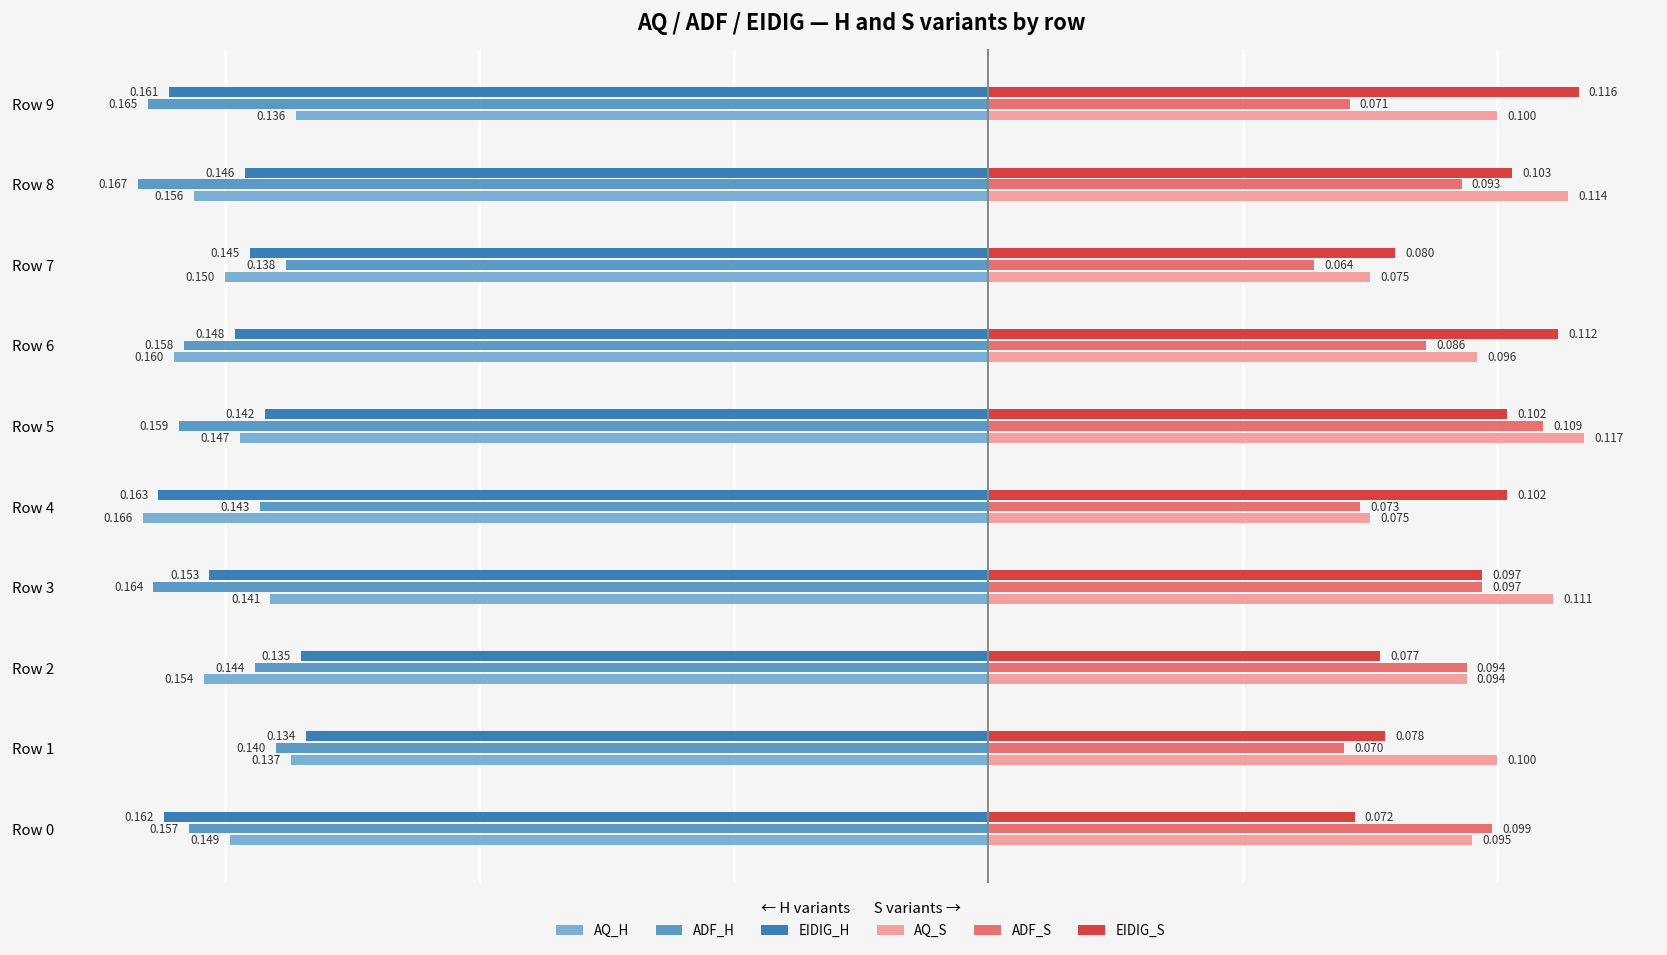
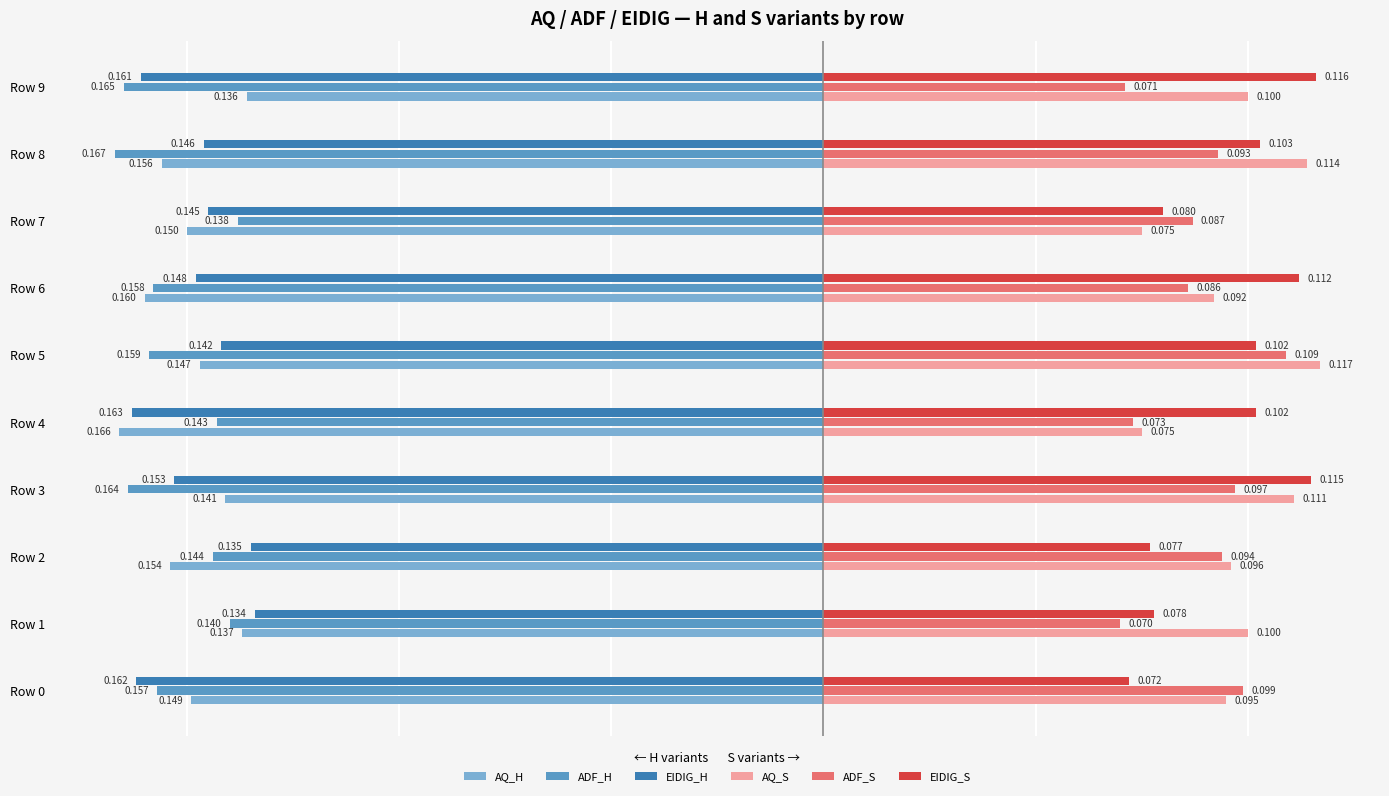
ADF_S, Row 7: 0.064 -> 0.087
AQ_S, Row 6: 0.096 -> 0.092
EIDIG_S, Row 3: 0.097 -> 0.115
AQ_S, Row 2: 0.094 -> 0.096
